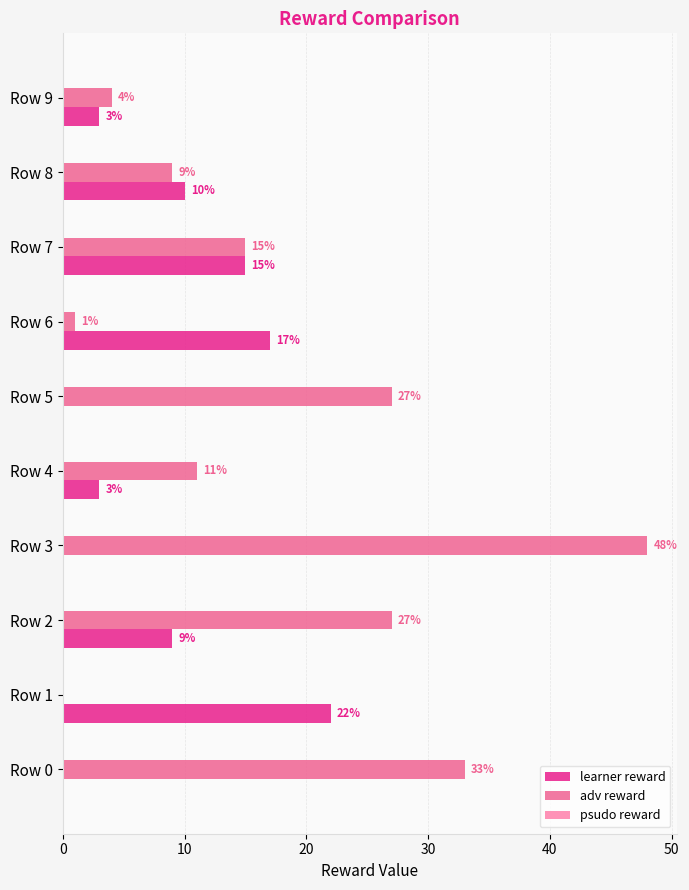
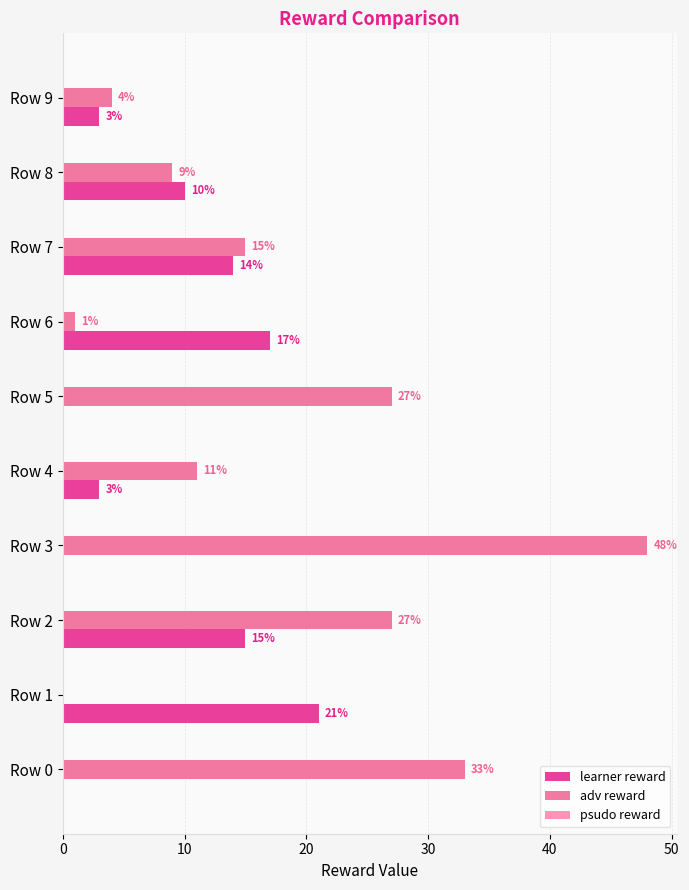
learner reward, Row 7: 15% -> 14%
learner reward, Row 2: 9% -> 15%
learner reward, Row 1: 22% -> 21%
